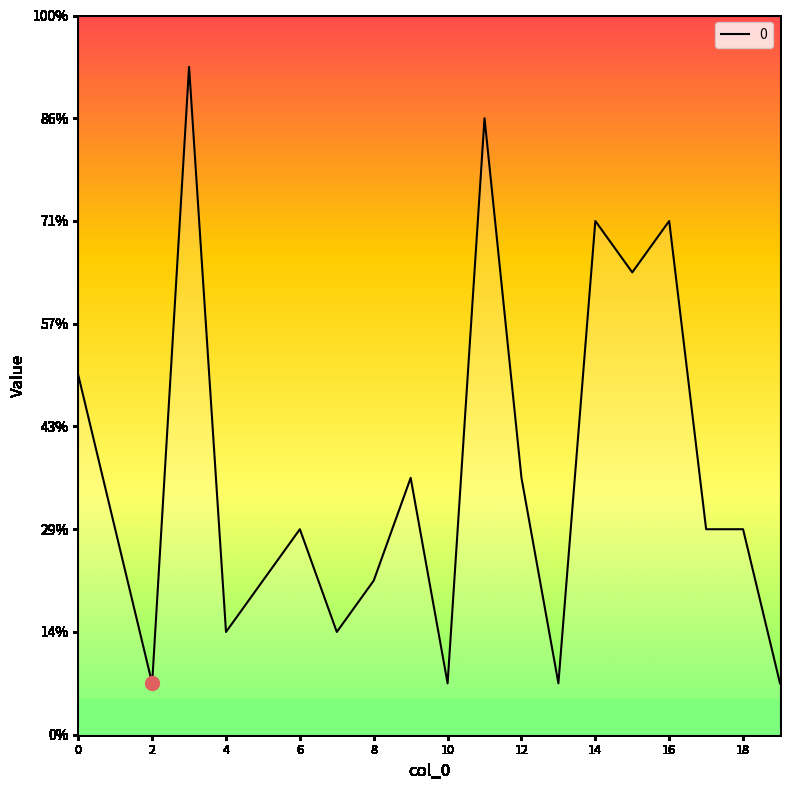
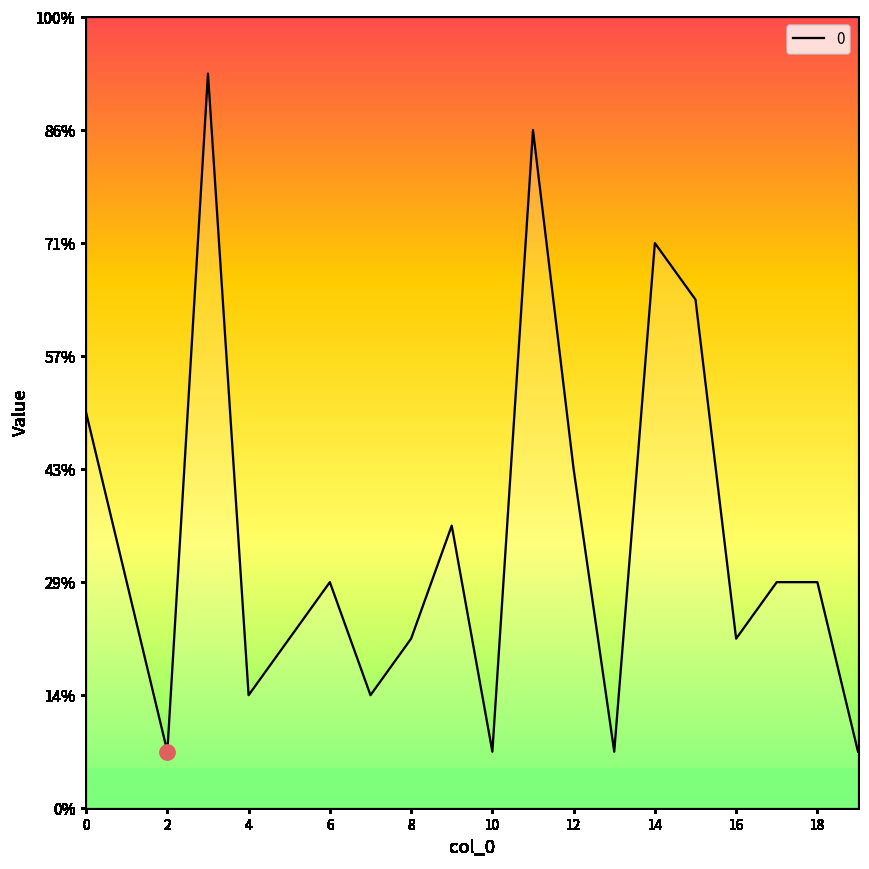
0, 12: 36% -> 43%
0, 16: 71% -> 21%
